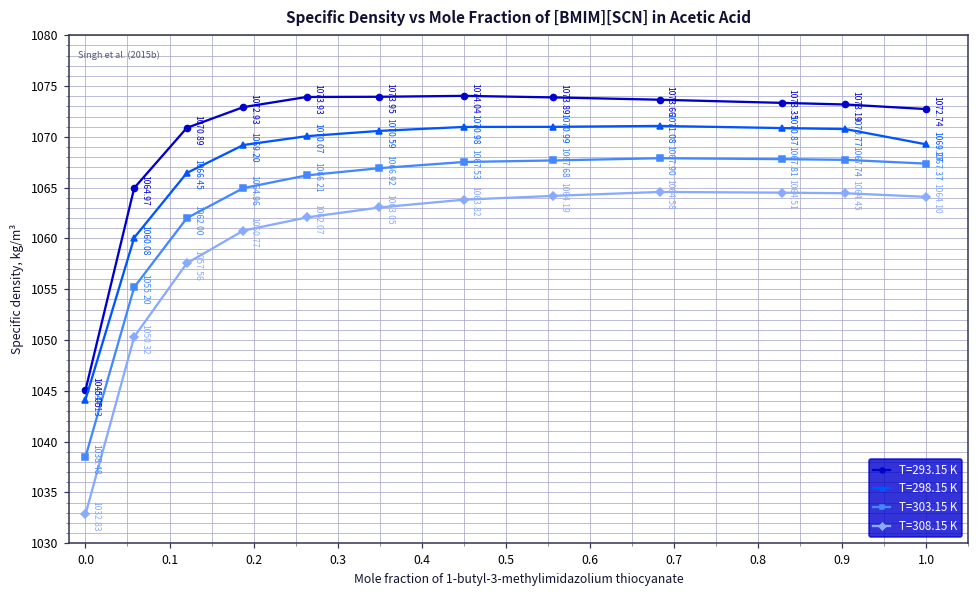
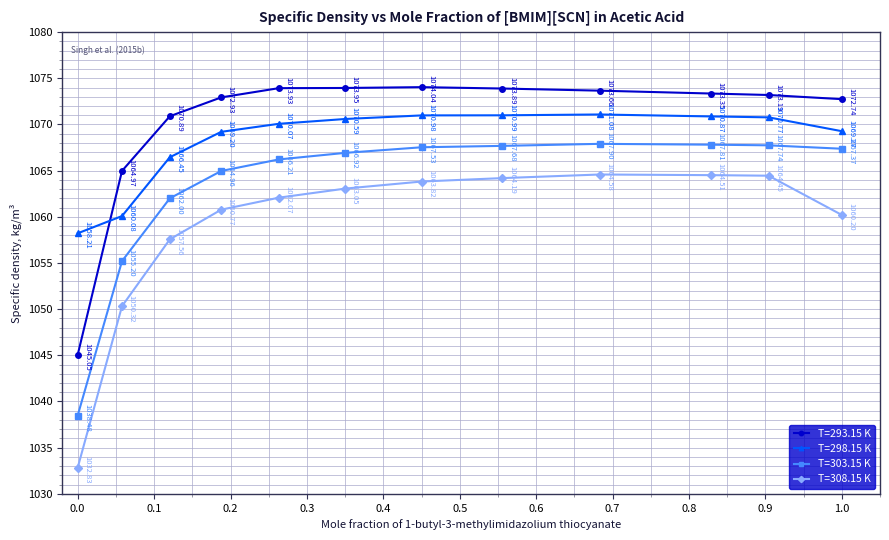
T=298.15 K, 0.0: 1044.13 -> 1058.21
T=308.15 K, 1.0: 1064.10 -> 1060.20
